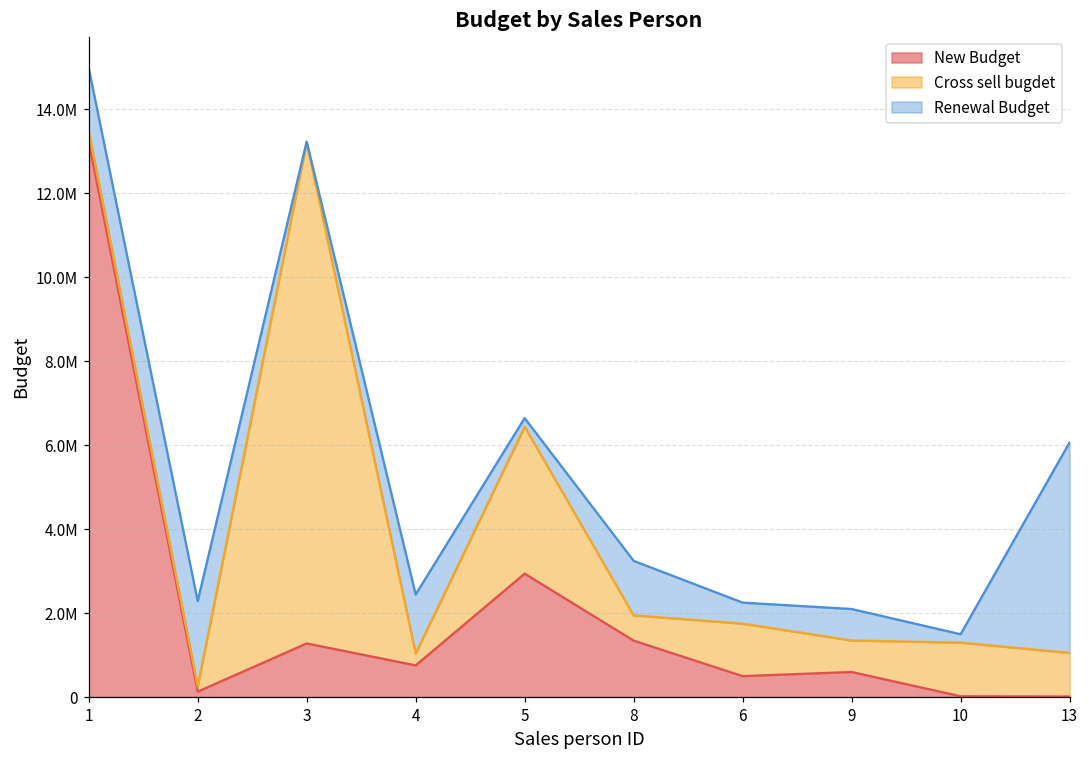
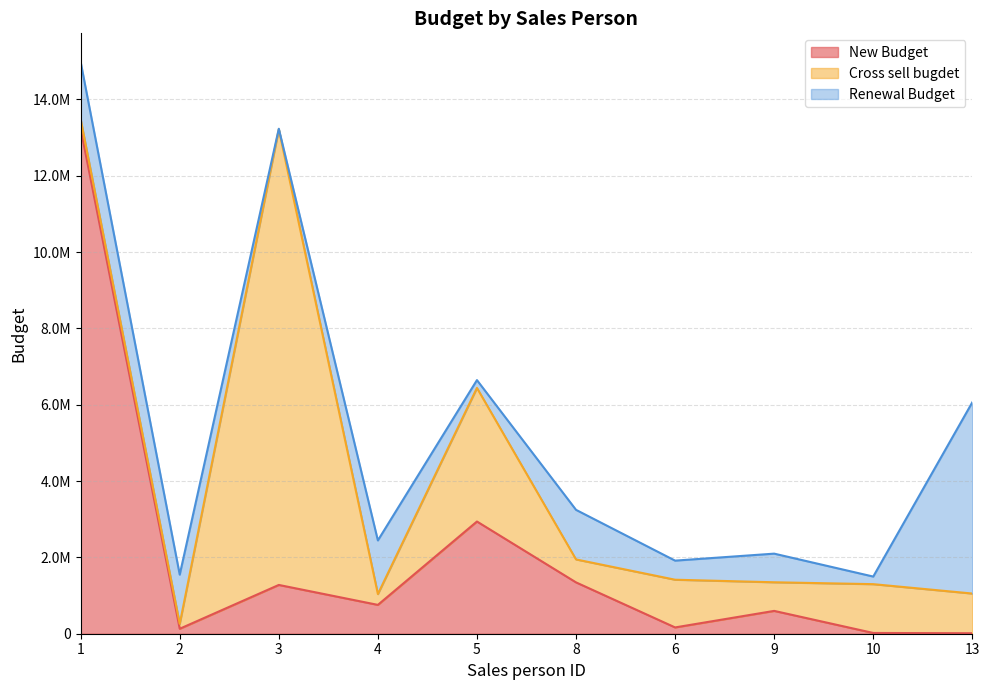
Renewal Budget, 2: 2000000 -> 1300000
New Budget, 6: 500000 -> 200000
